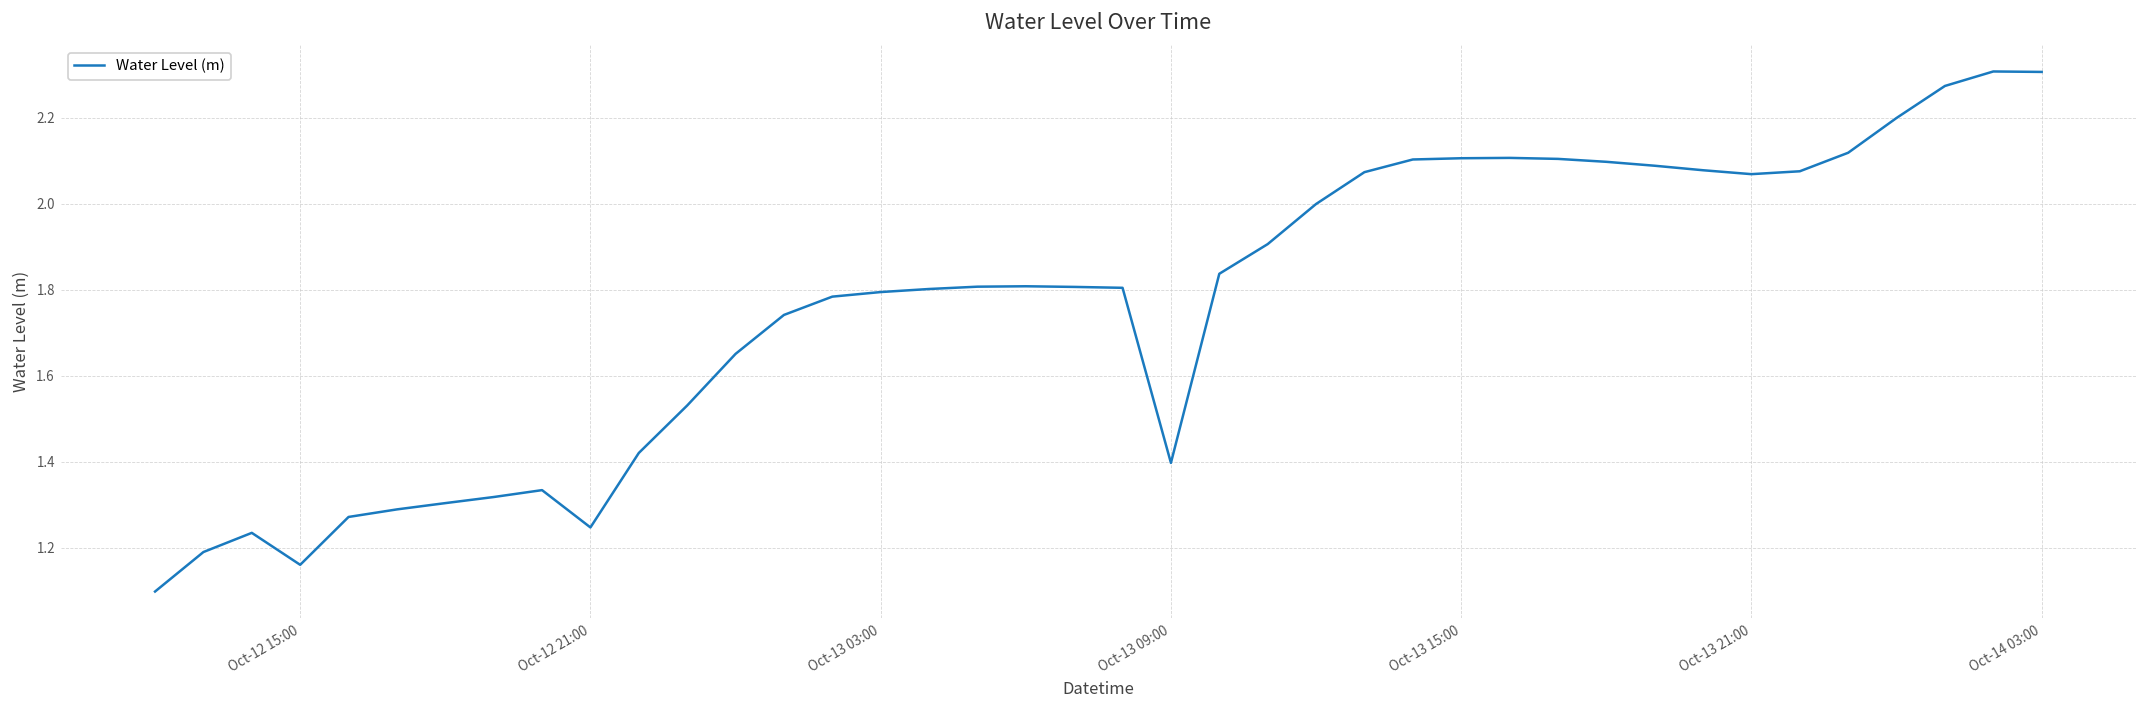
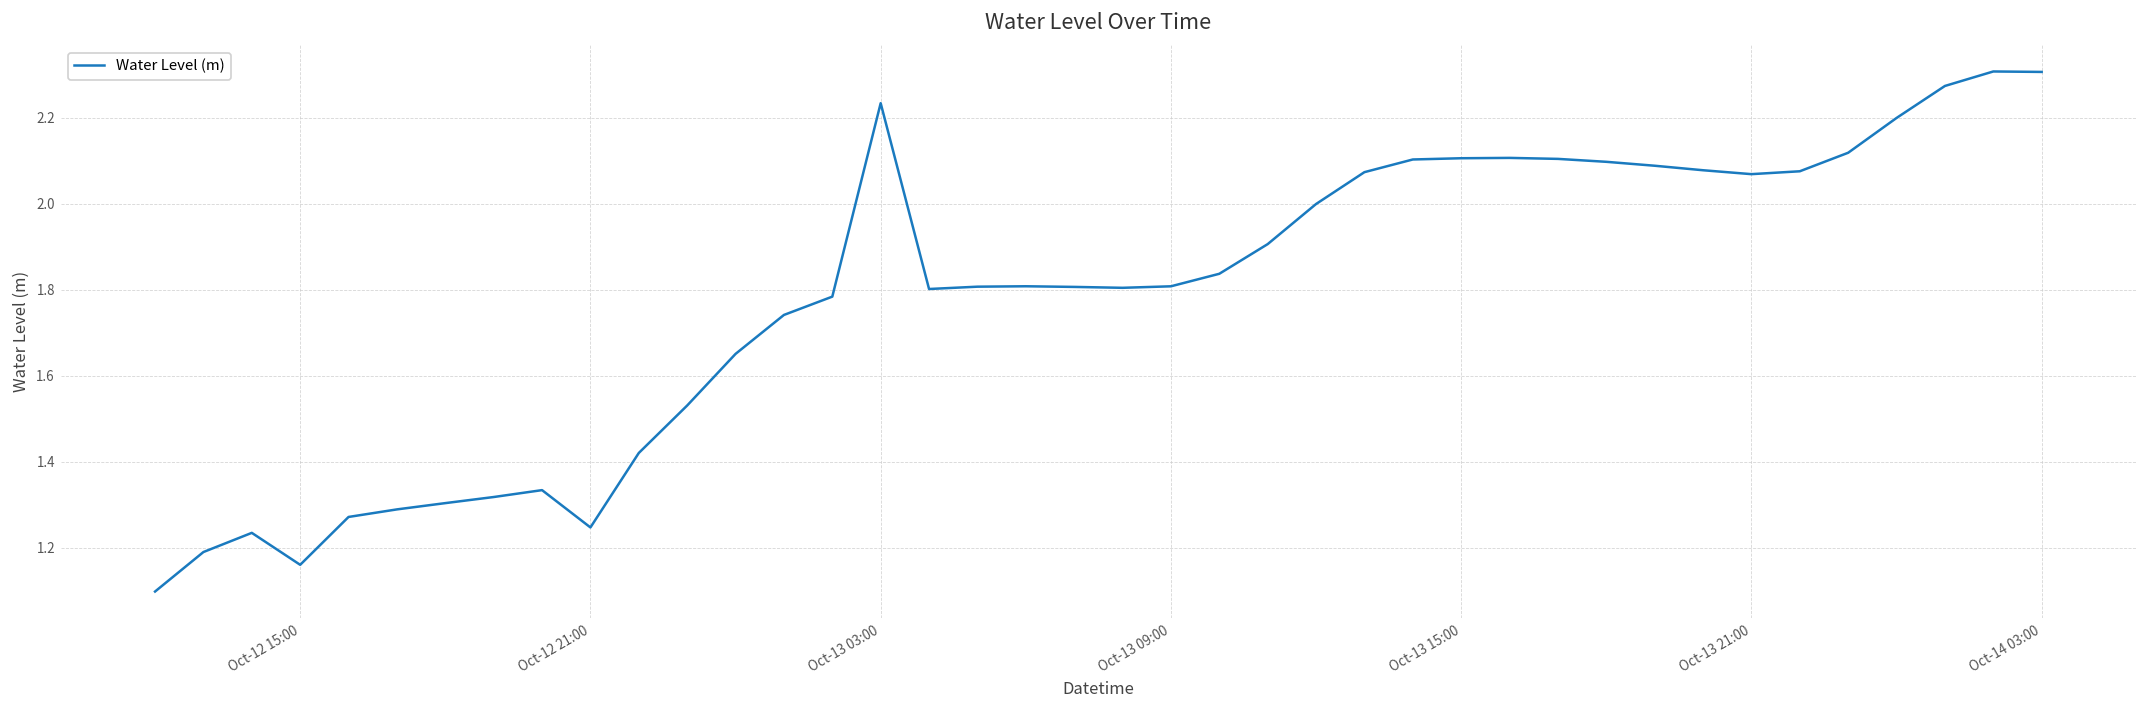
Oct-13 03:00: 1.79 -> 2.23
Oct-13 09:00: 1.40 -> 1.81
